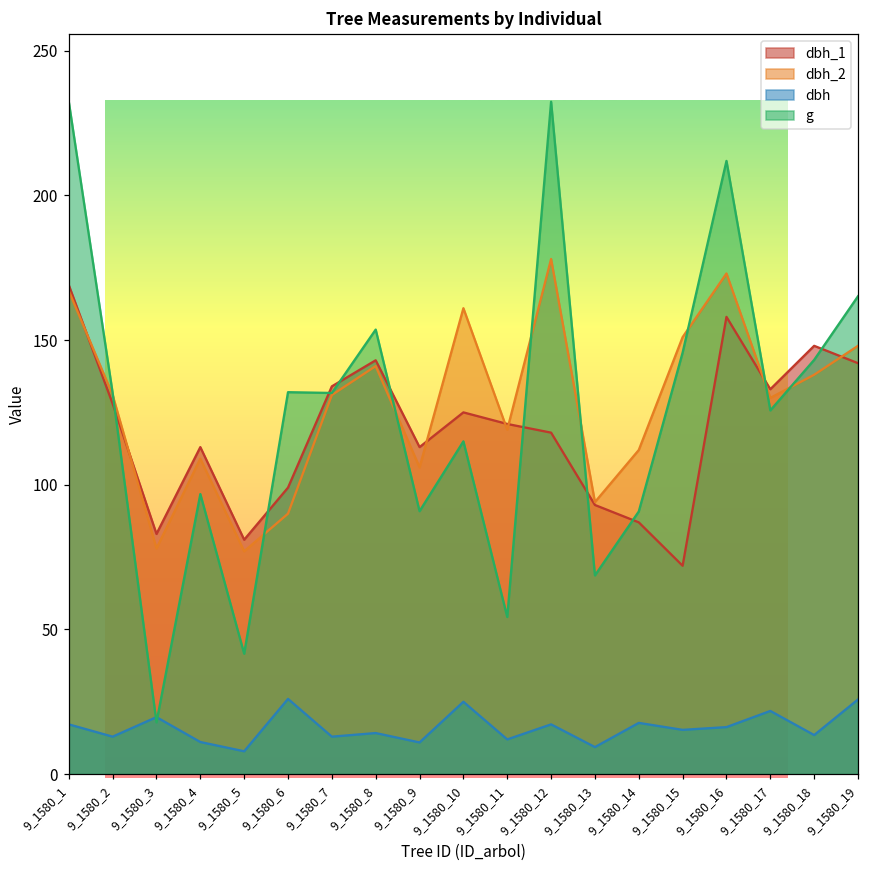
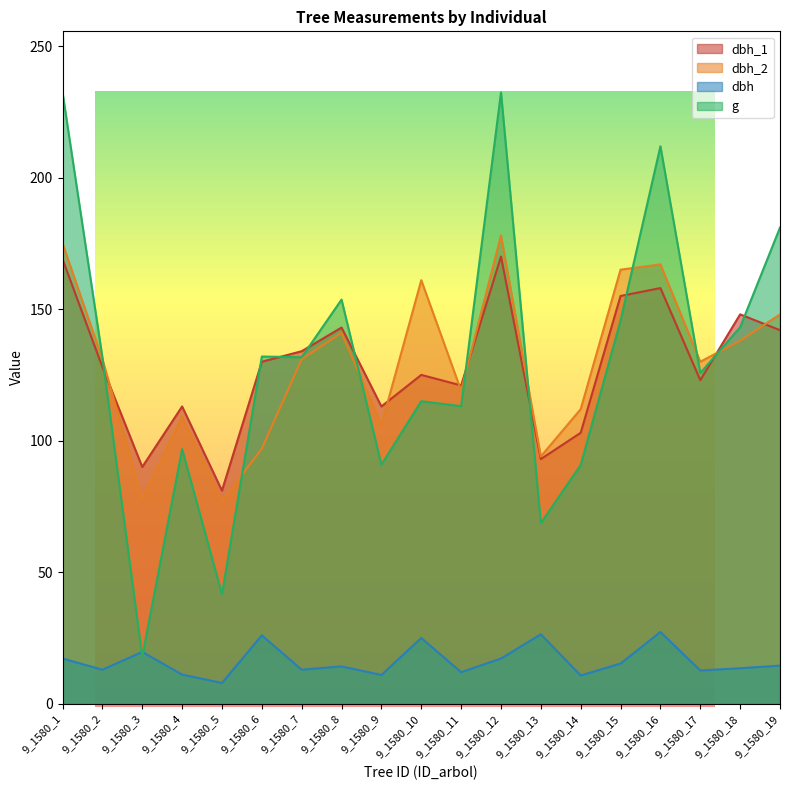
dbh_2, 9_1580_1: 167 -> 175
dbh_1, 9_1580_3: 83 -> 90
dbh_1, 9_1580_6: 99 -> 130
dbh_2, 9_1580_6: 90 -> 97
g, 9_1580_11: 54 -> 113
dbh_1, 9_1580_12: 118 -> 170
dbh, 9_1580_13: 9 -> 26
dbh_1, 9_1580_14: 87 -> 103
dbh, 9_1580_14: 18 -> 11
dbh_1, 9_1580_15: 72 -> 155
dbh_2, 9_1580_15: 151 -> 165
dbh_2, 9_1580_16: 173 -> 167
dbh, 9_1580_16: 16 -> 27
dbh_1, 9_1580_17: 133 -> 123
dbh, 9_1580_17: 22 -> 13
dbh, 9_1580_19: 26 -> 15
g, 9_1580_19: 165 -> 181
